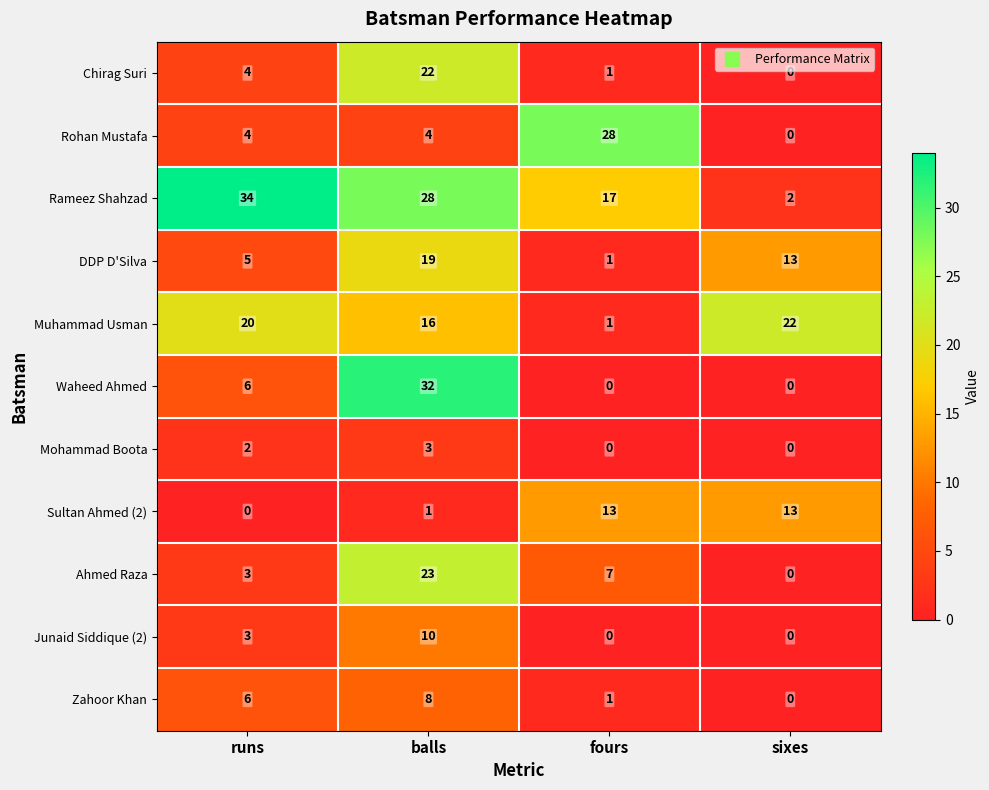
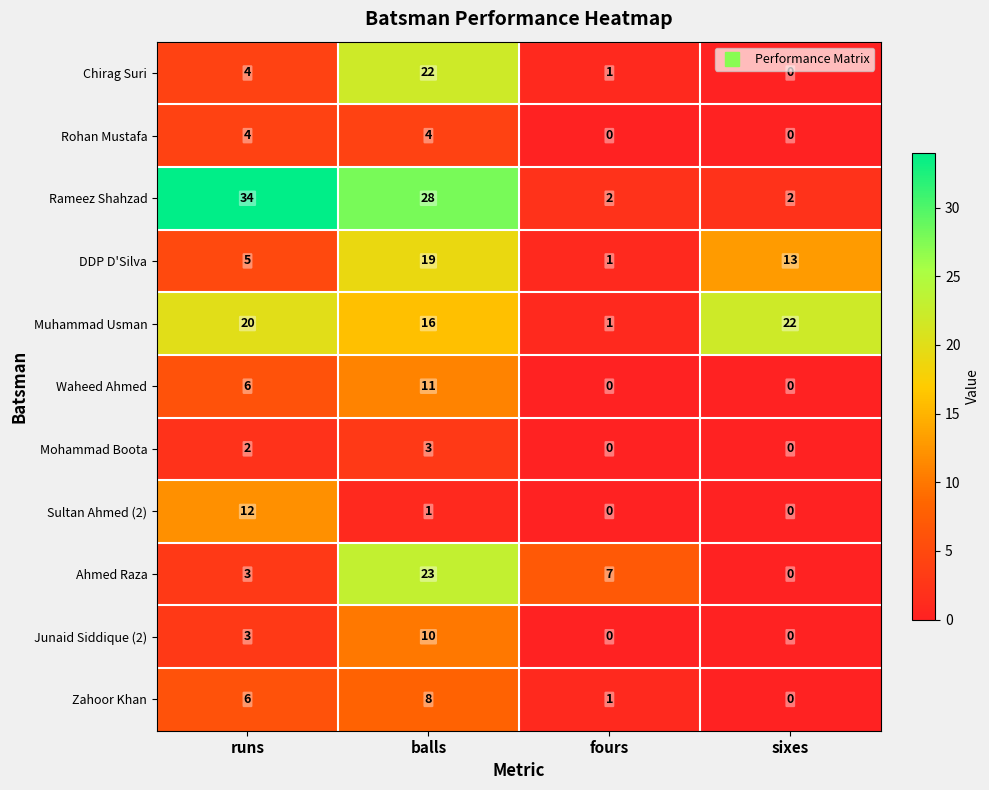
Rohan Mustafa, fours: 28 -> 0
Rameez Shahzad, fours: 17 -> 2
Waheed Ahmed, balls: 32 -> 11
Sultan Ahmed (2), runs: 0 -> 12
Sultan Ahmed (2), fours: 13 -> 0
Sultan Ahmed (2), sixes: 13 -> 0
